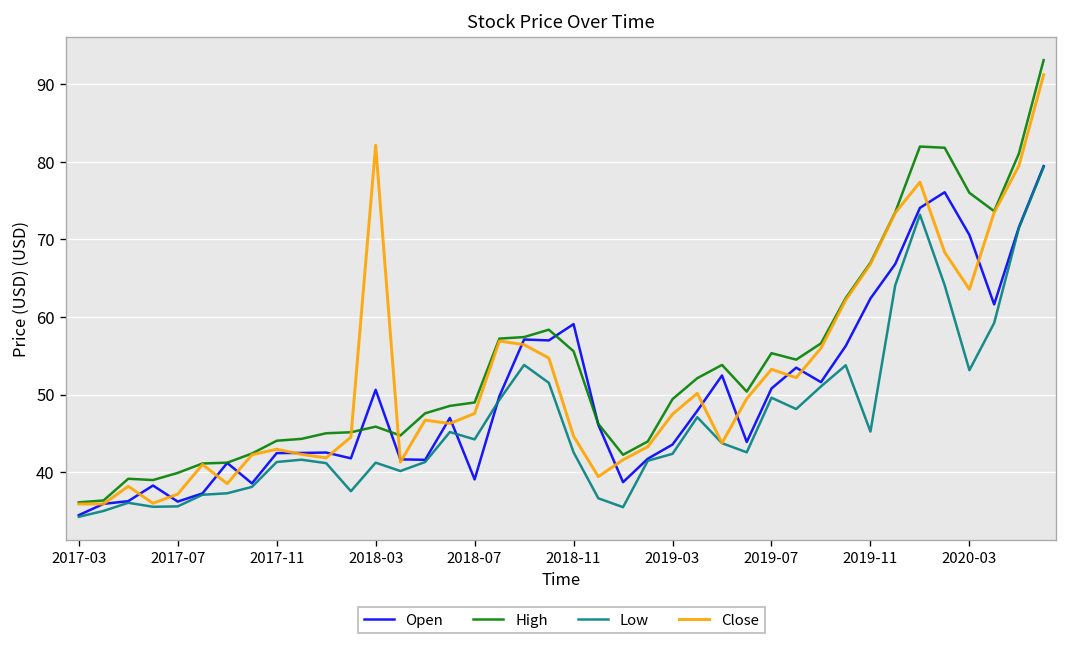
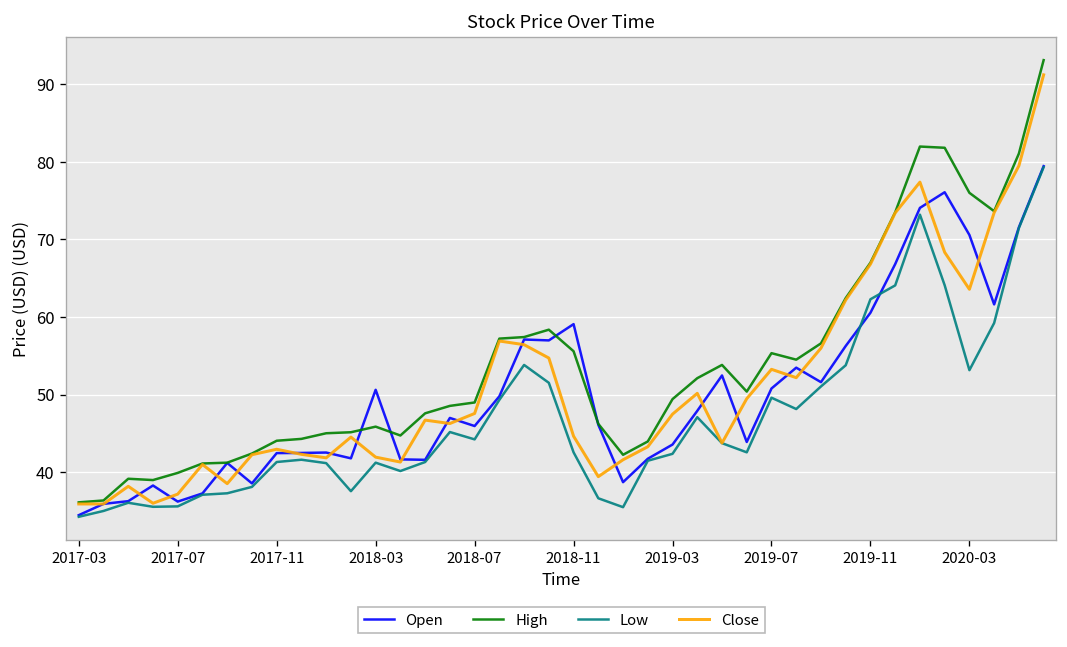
Close, 2018-03: 82 -> 42
Open, 2018-07: 39 -> 46
Open, 2019-11: 62 -> 61
Low, 2019-11: 45 -> 62
